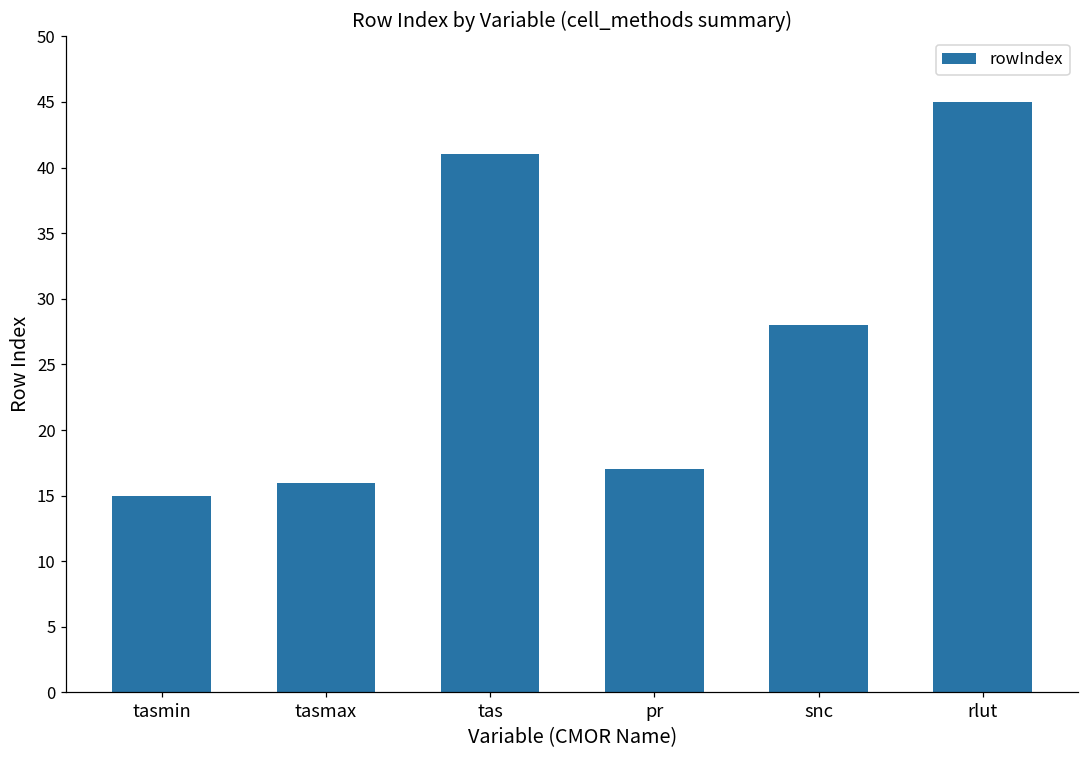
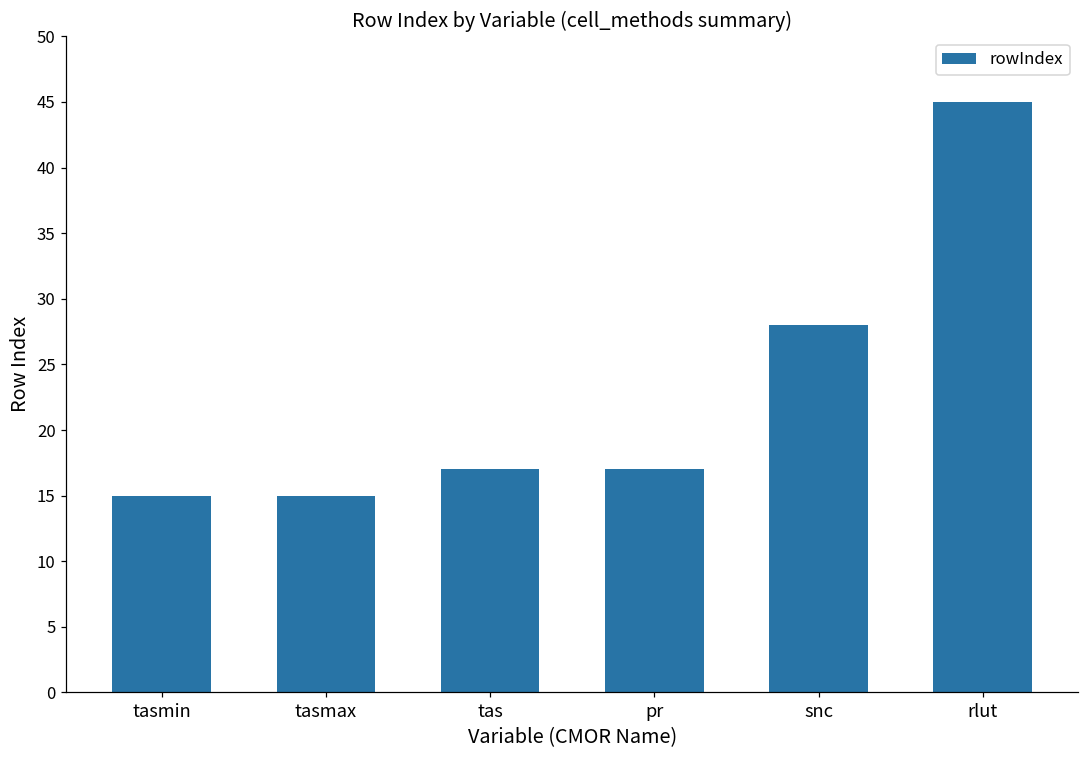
tasmax: 16 -> 15
tas: 41 -> 17
